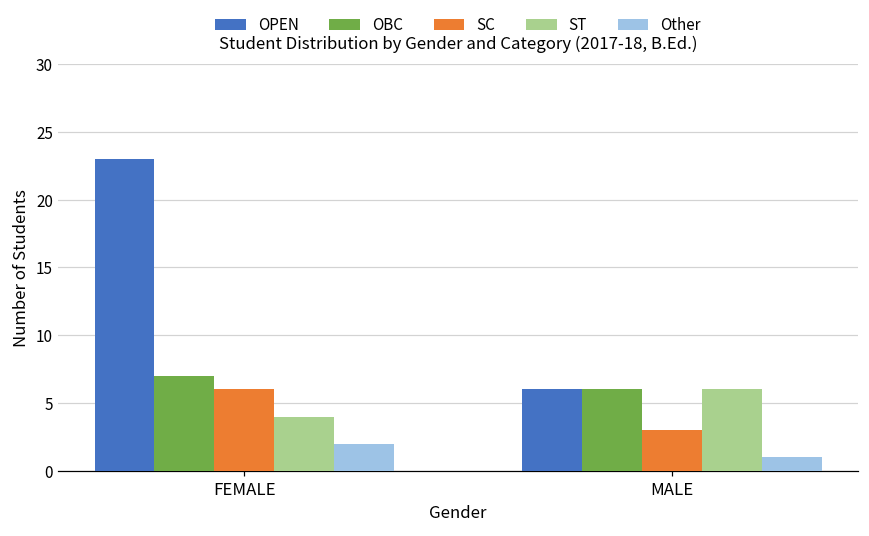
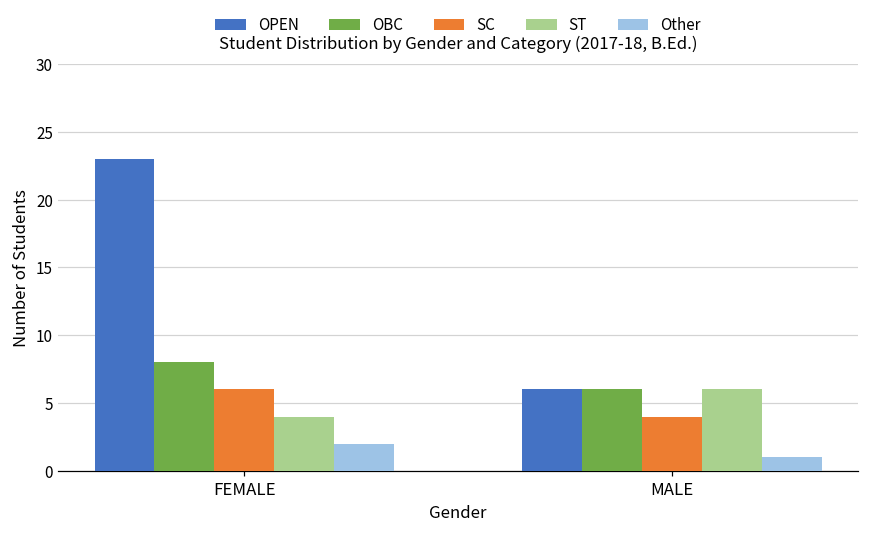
OBC, FEMALE: 7 -> 8
SC, MALE: 3 -> 4
